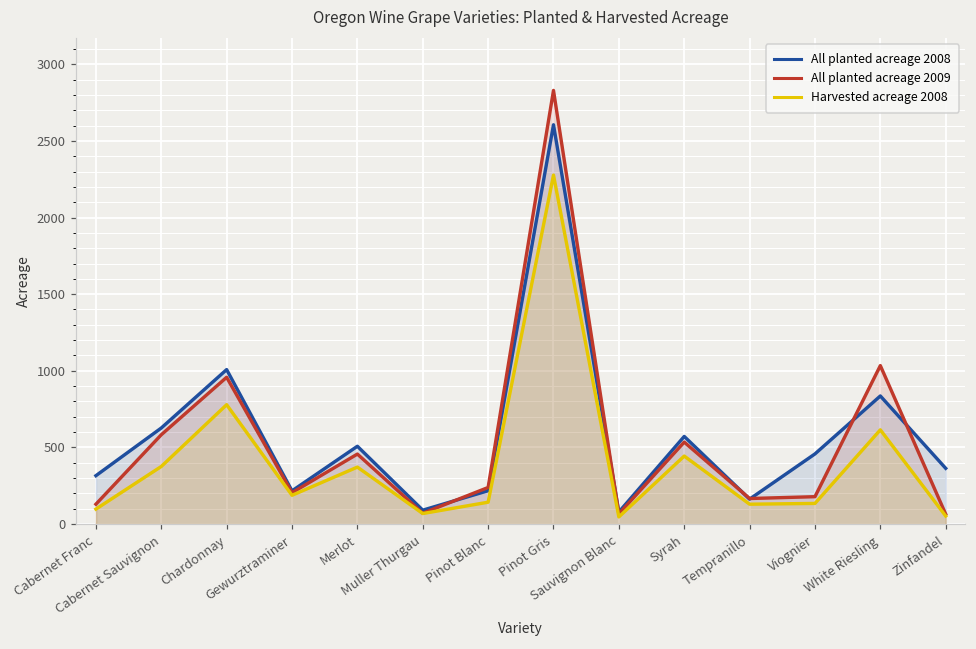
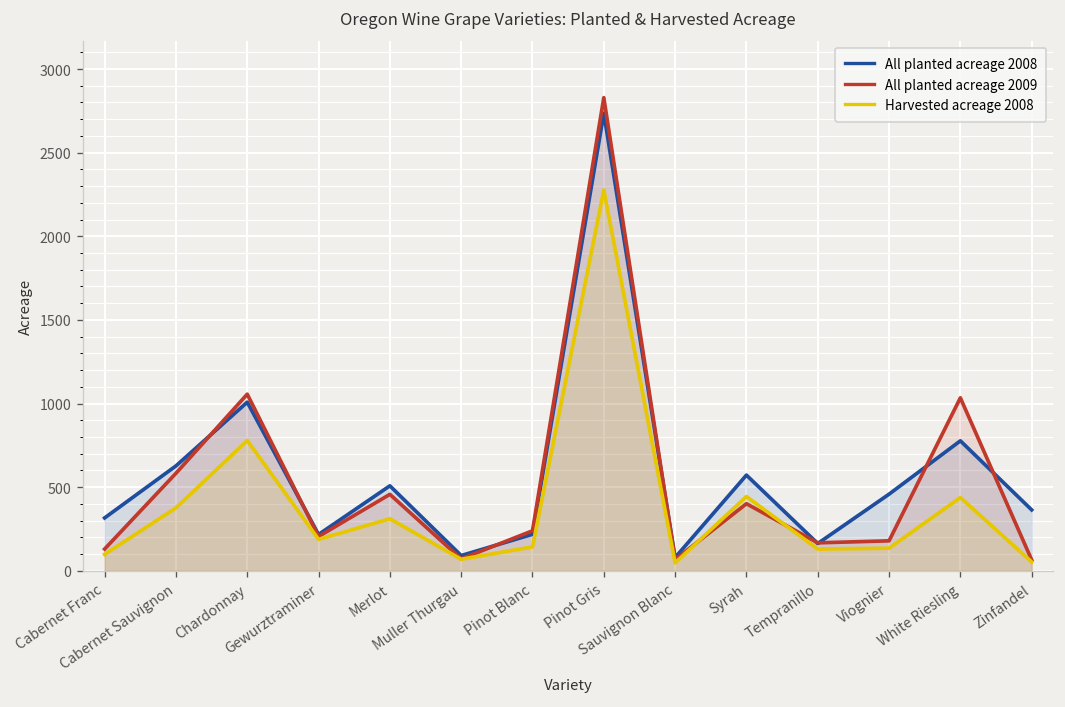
All planted acreage 2009, Chardonnay: 960 -> 1060
Harvested acreage 2008, Merlot: 370 -> 310
All planted acreage 2008, Pinot Gris: 2610 -> 2740
All planted acreage 2009, Syrah: 540 -> 400
All planted acreage 2008, White Riesling: 840 -> 780
Harvested acreage 2008, White Riesling: 620 -> 440
